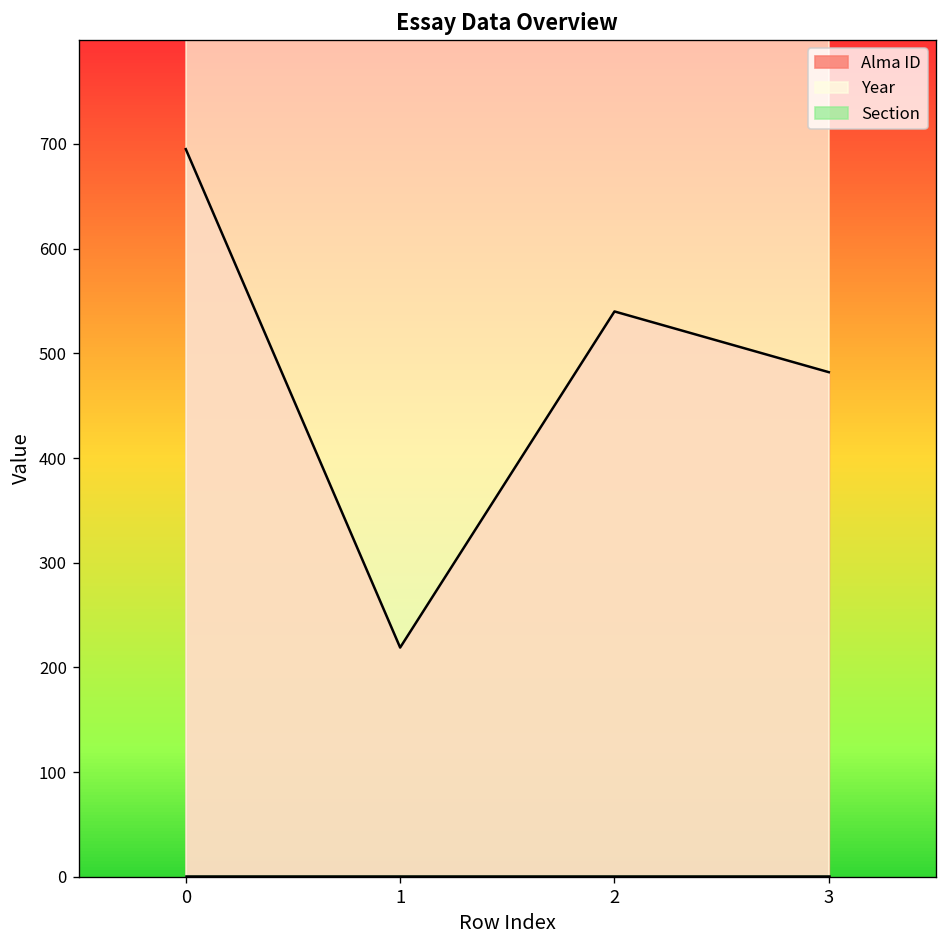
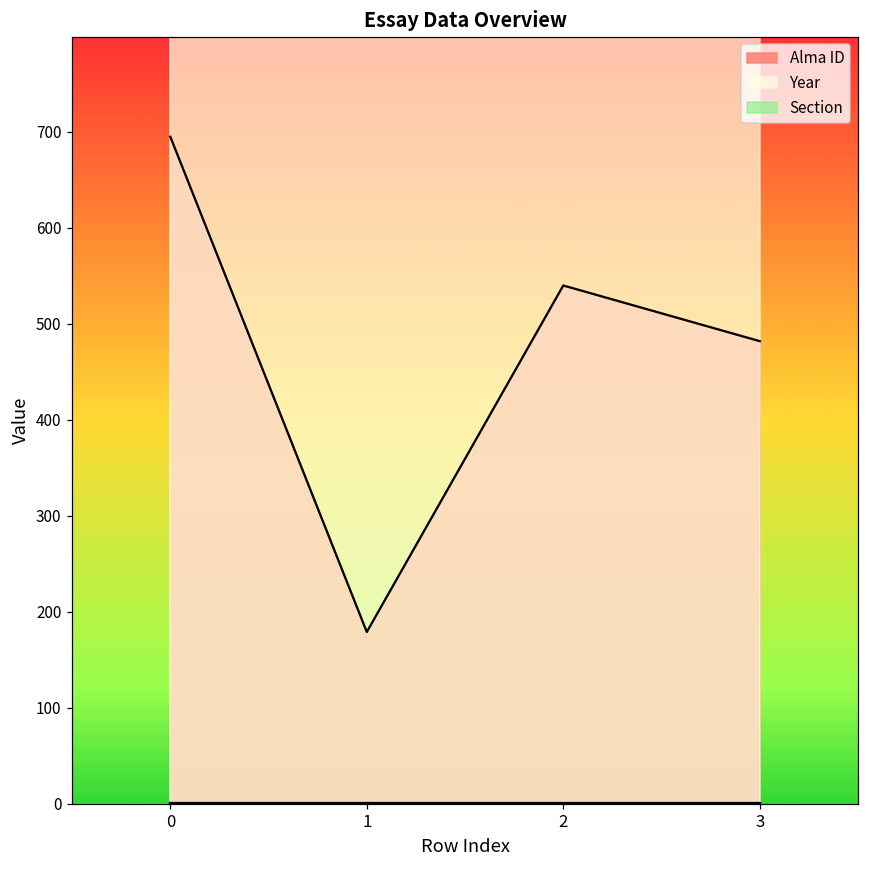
Alma ID, 1: 220 -> 180
